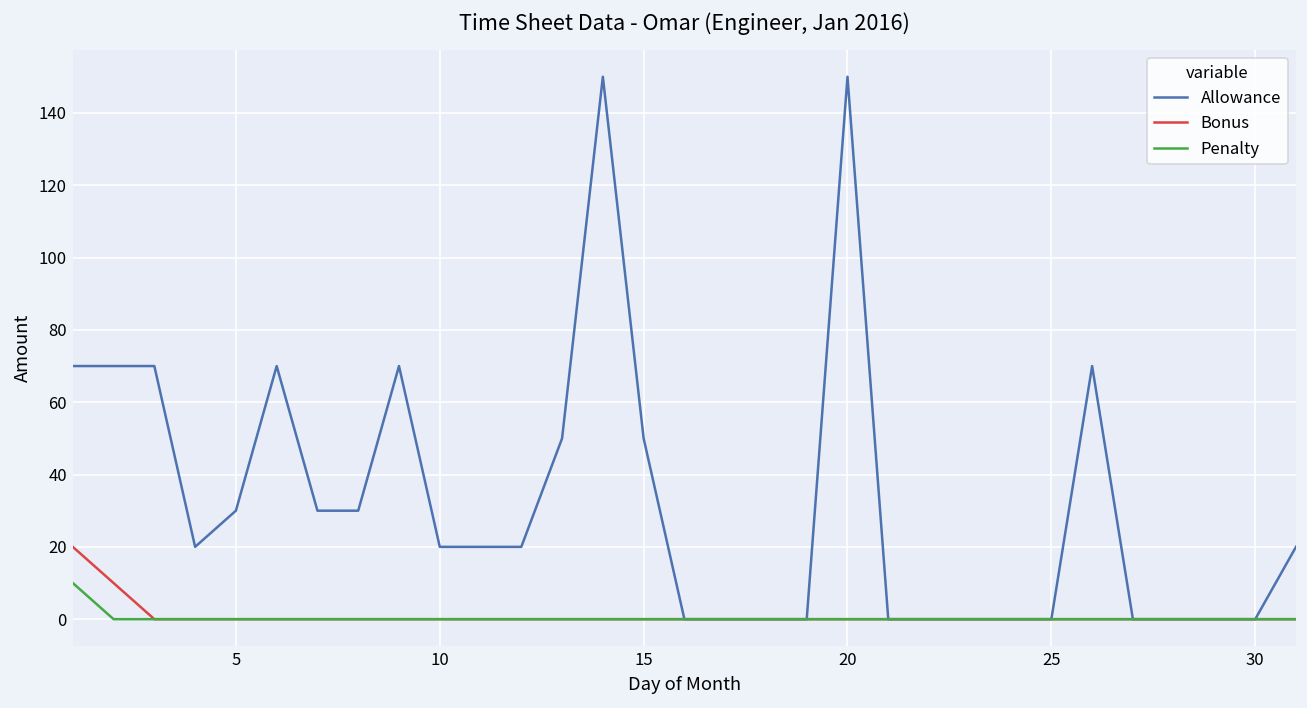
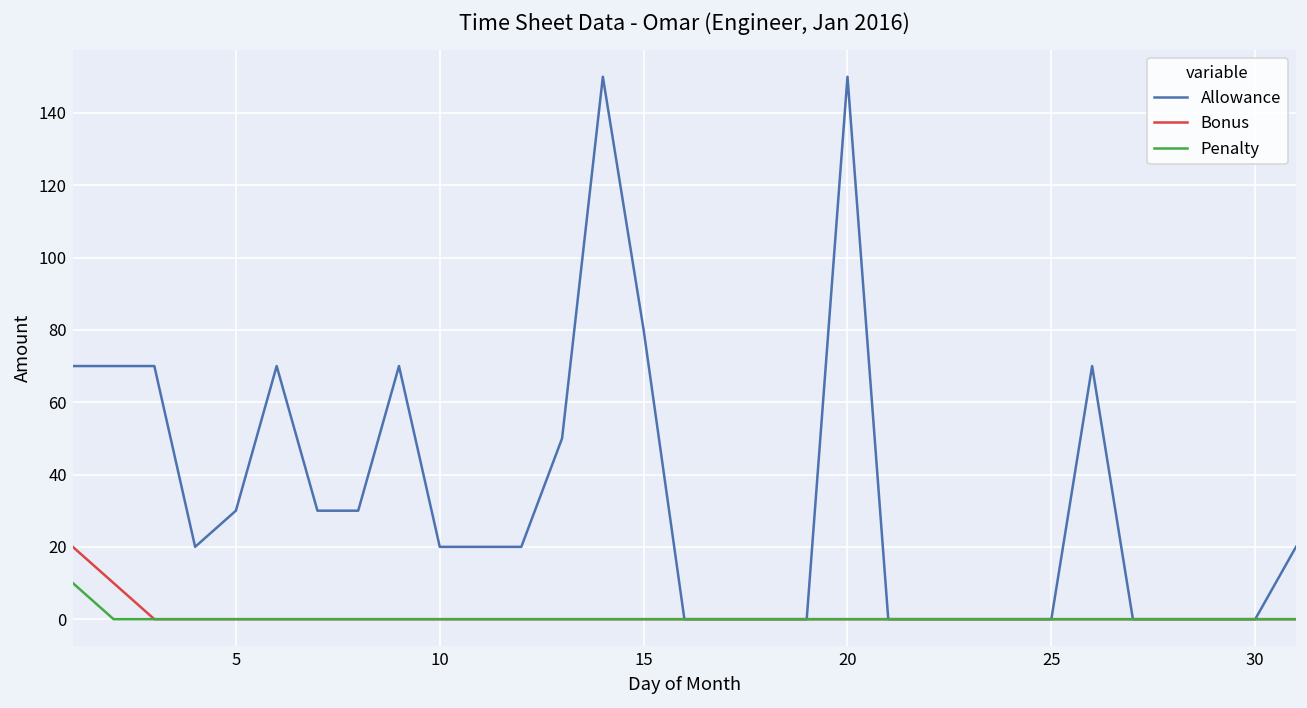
Allowance, 15: 50 -> 80
